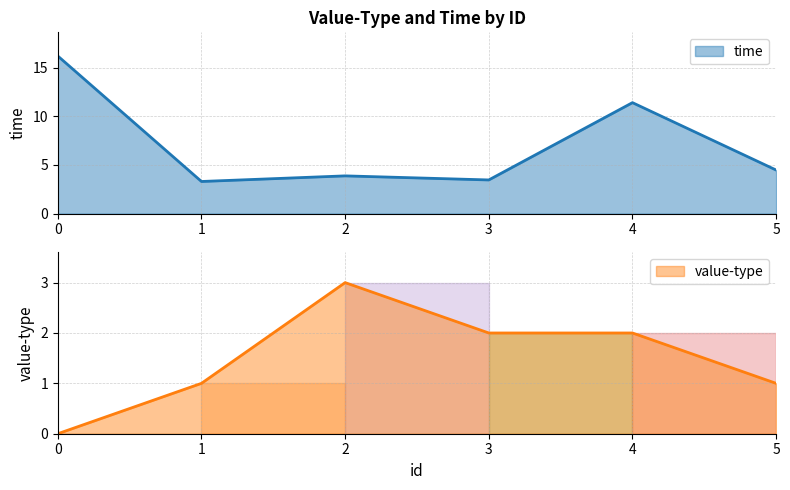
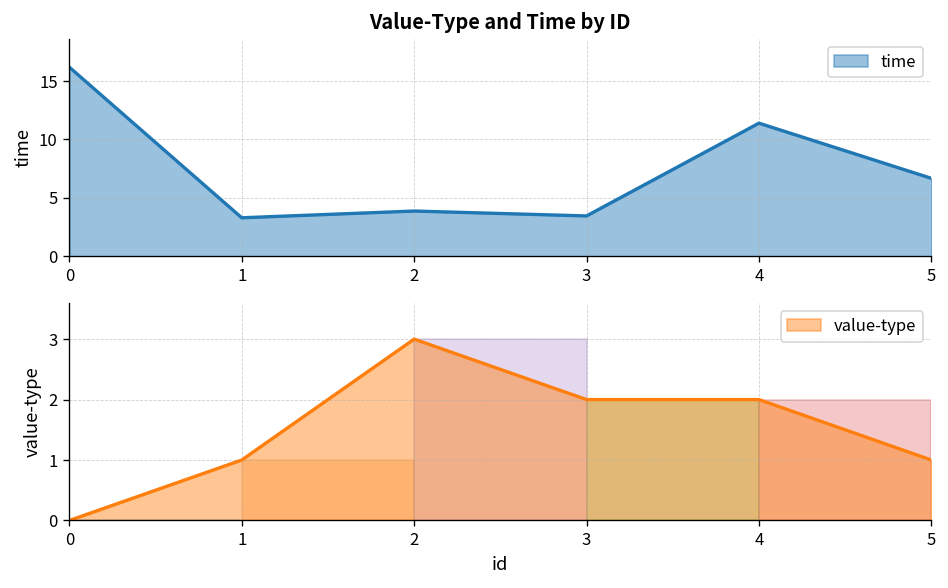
Value-Type and Time by ID, 5: 4 -> 7
